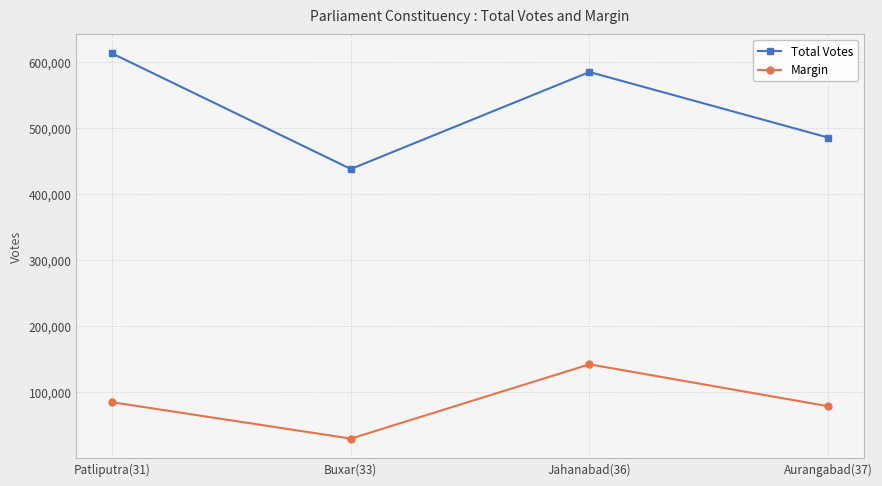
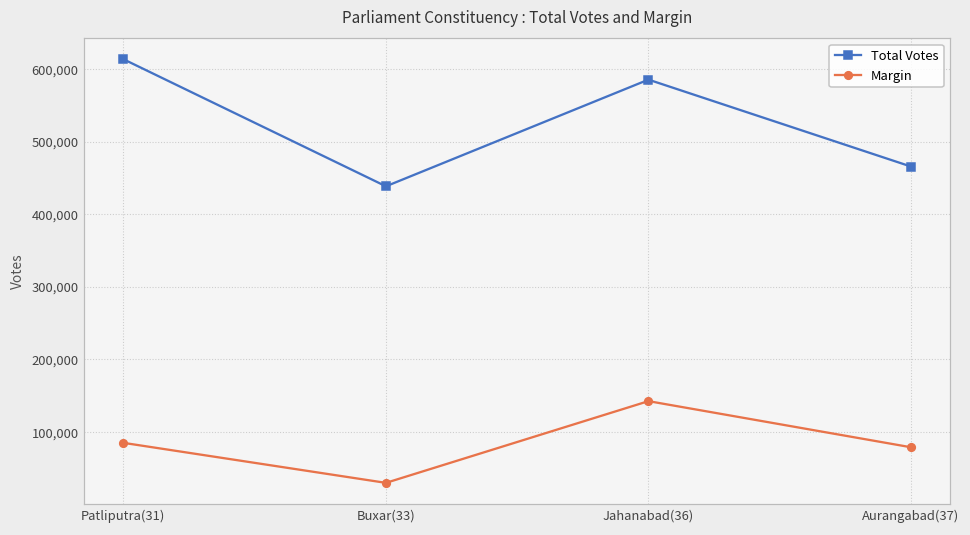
Total Votes, Aurangabad(37): 490,000 -> 470,000
